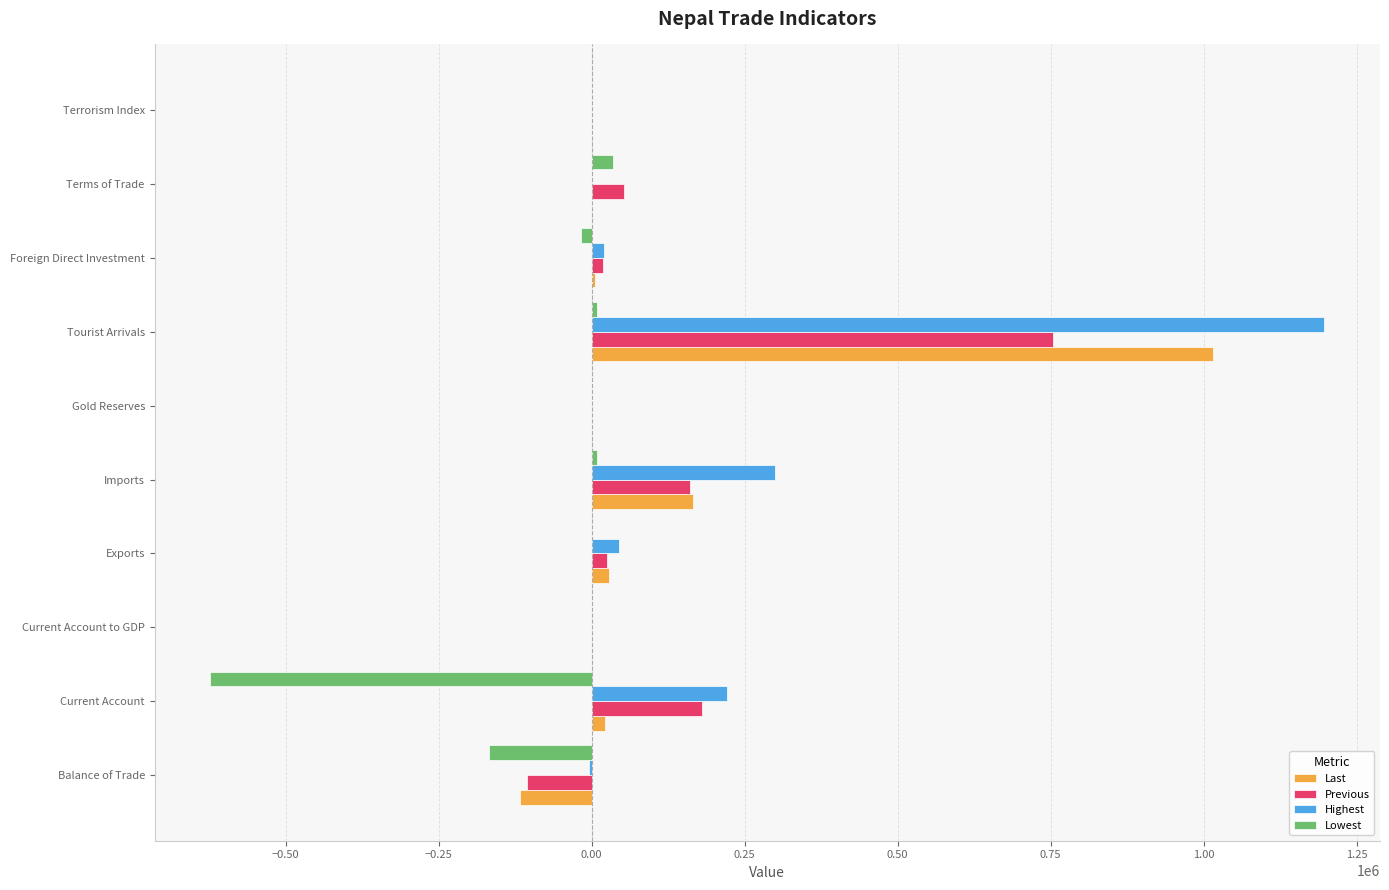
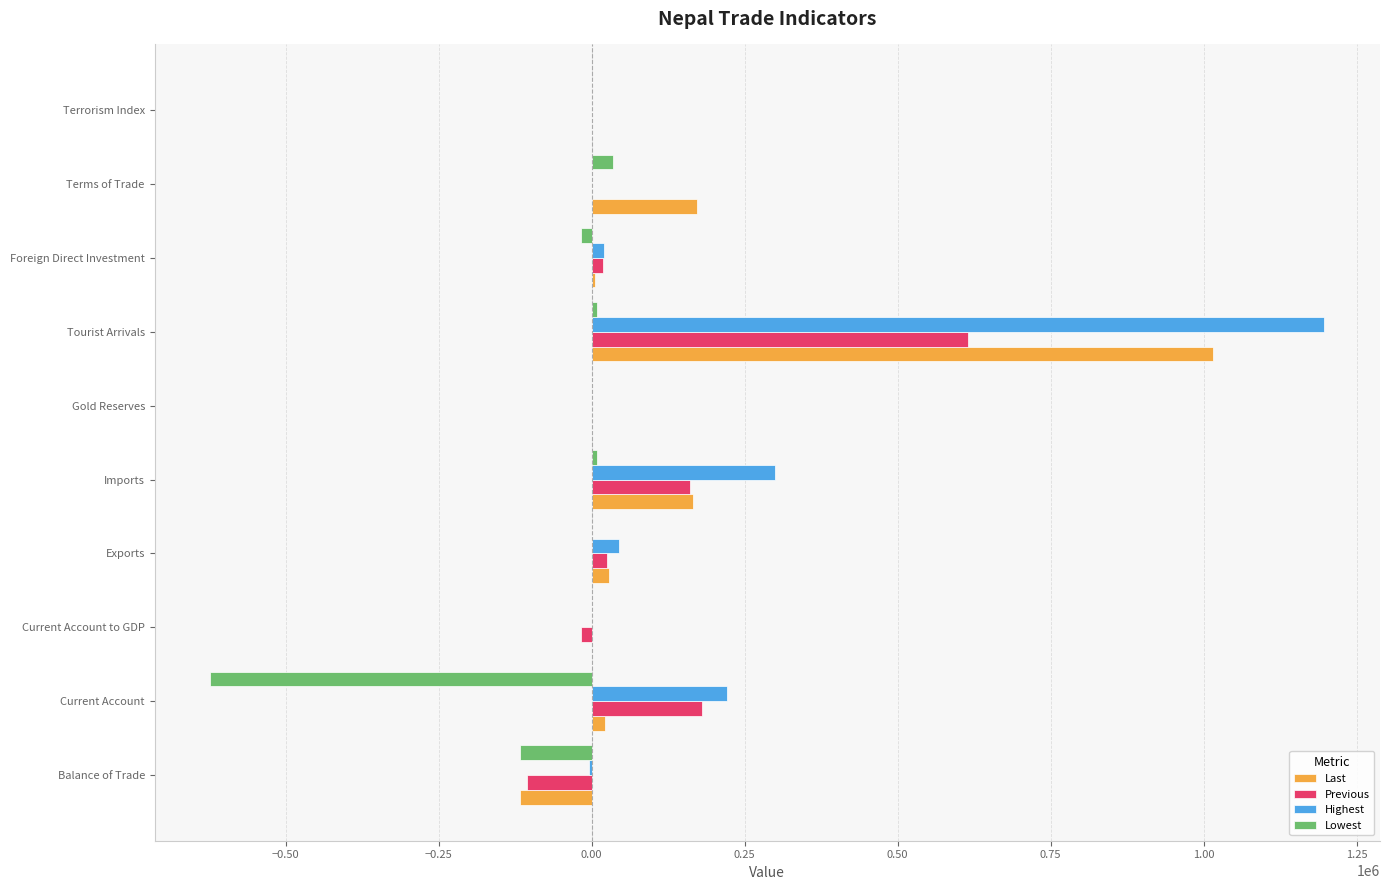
Previous, Terms of Trade: 50000 -> 0
Last, Terms of Trade: 0 -> 170000
Previous, Tourist Arrivals: 750000 -> 610000
Previous, Current Account to GDP: 0 -> -20000
Lowest, Balance of Trade: -170000 -> -120000
